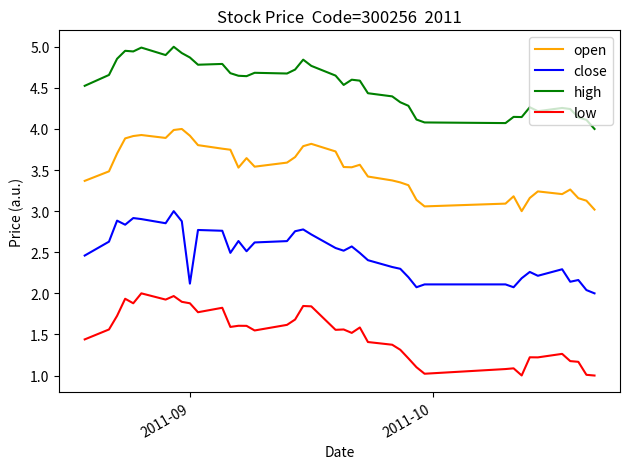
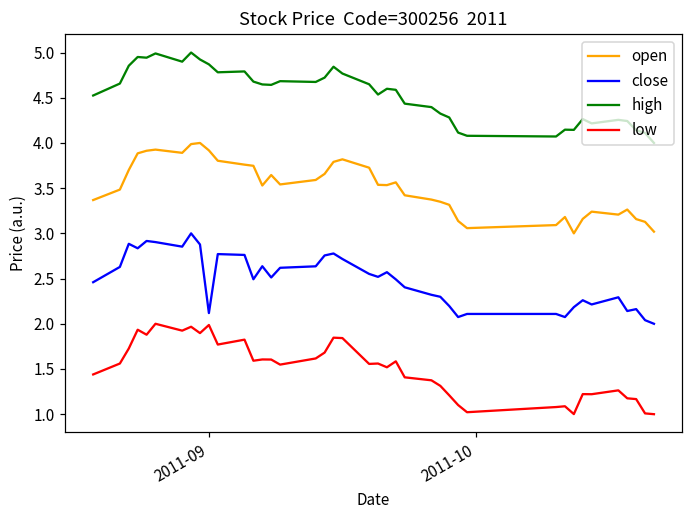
low, 2011-09: 1.9 -> 2.0
